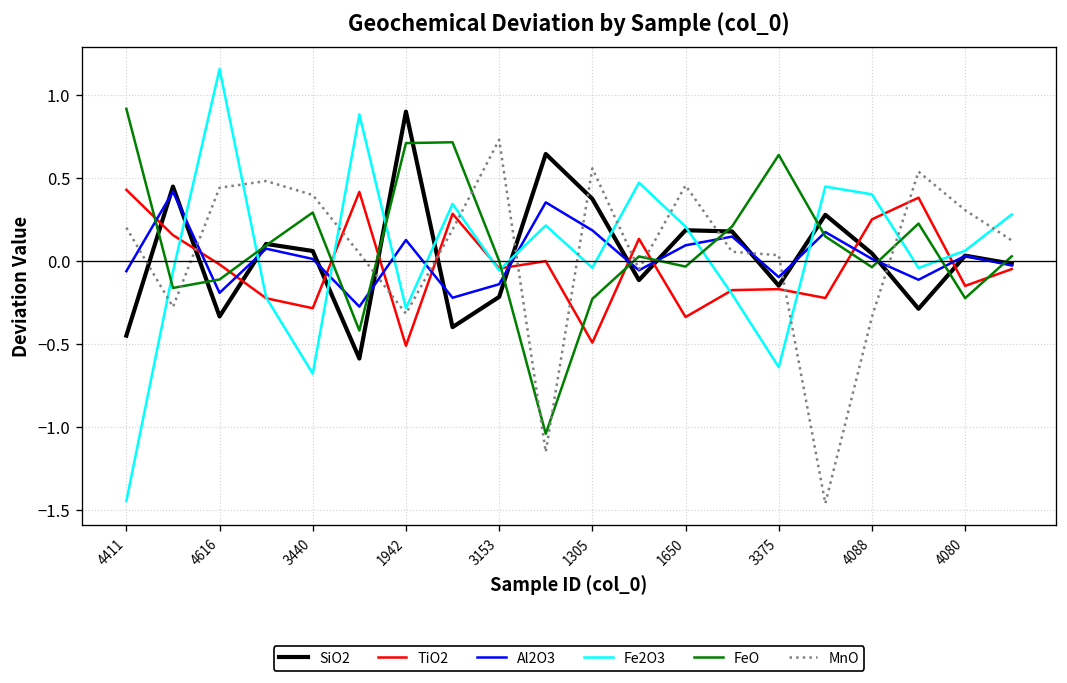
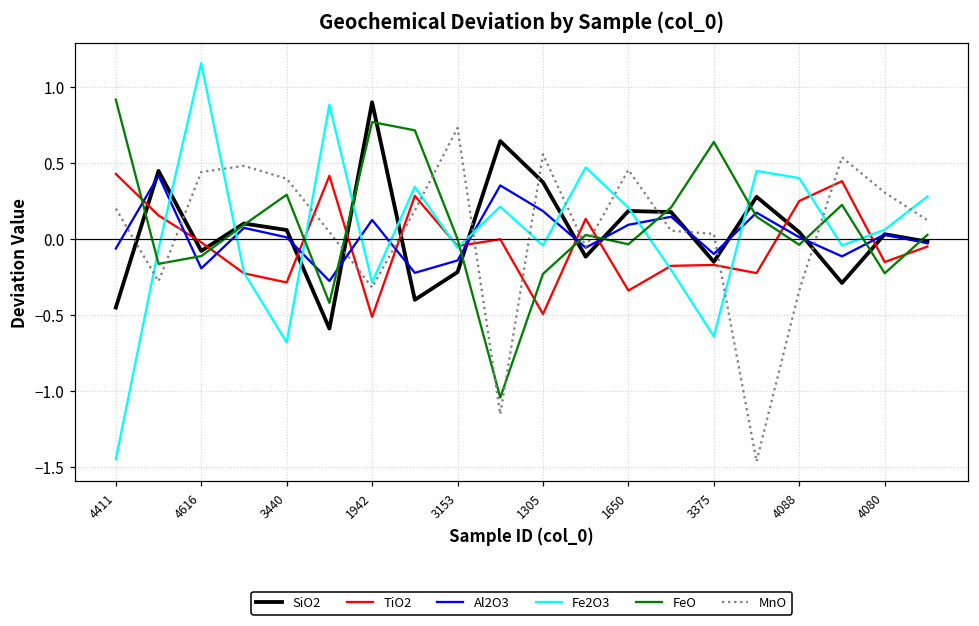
SiO2, 4616: -0.34 -> -0.08
FeO, 1942: 0.71 -> 0.77
